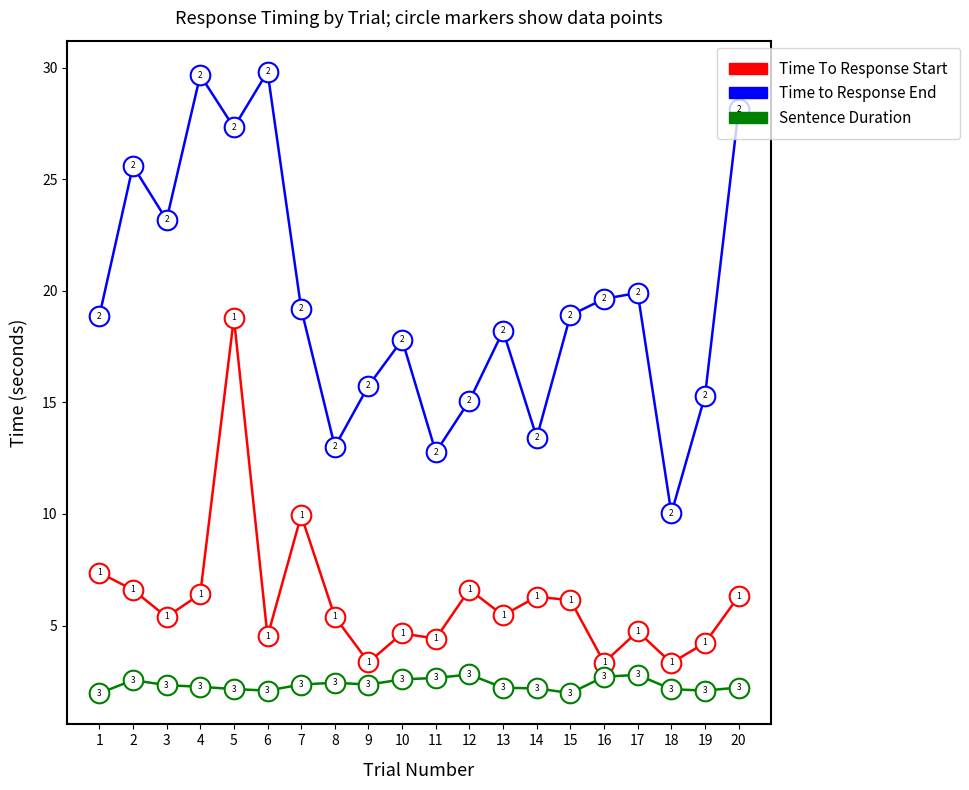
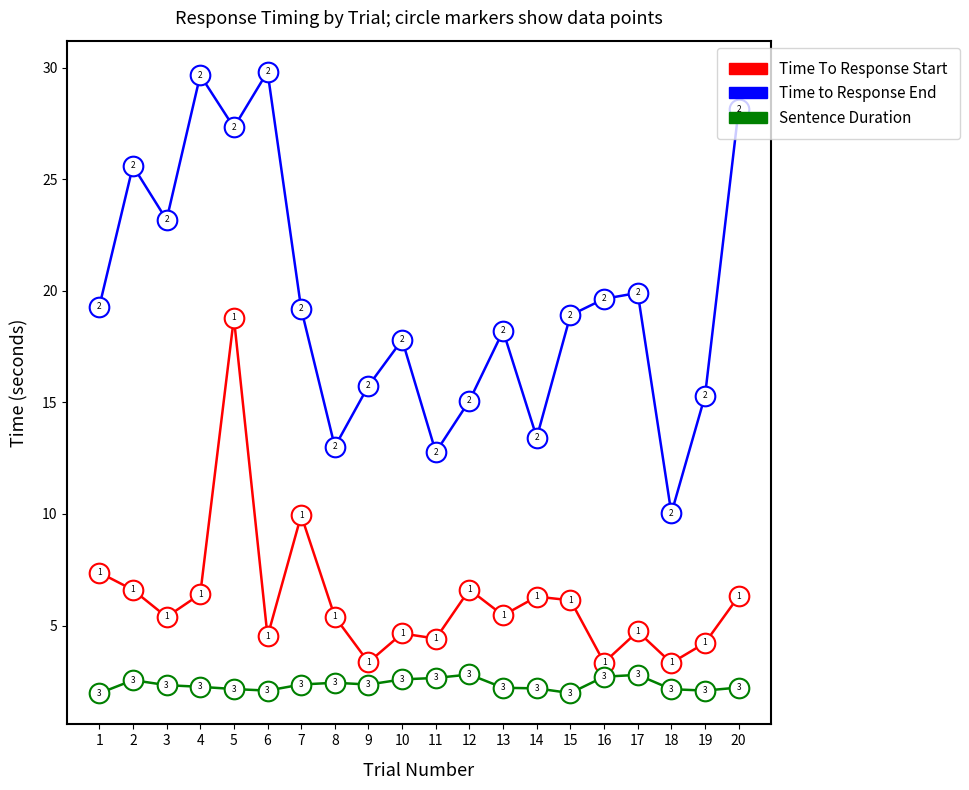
Time to Response End, 1: 18.9 -> 19.3
